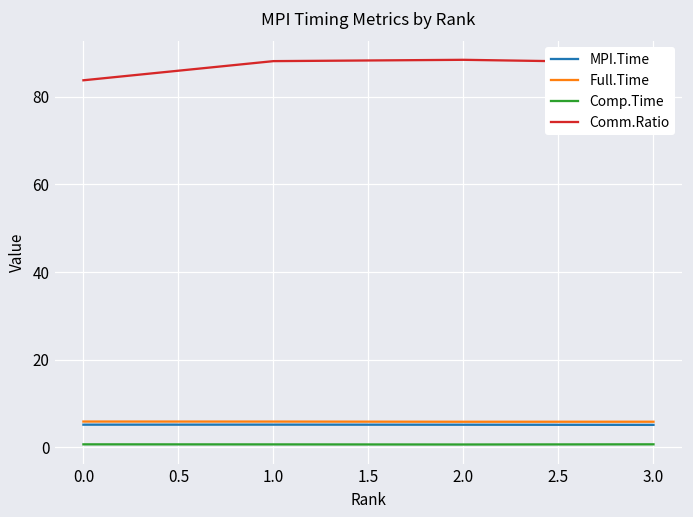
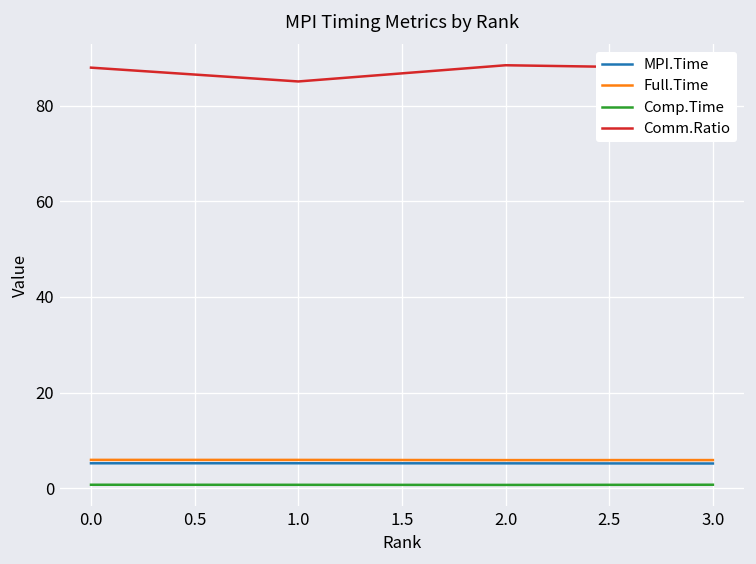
Comm.Ratio, 0.0: 84 -> 88
Comm.Ratio, 1.0: 88 -> 85
